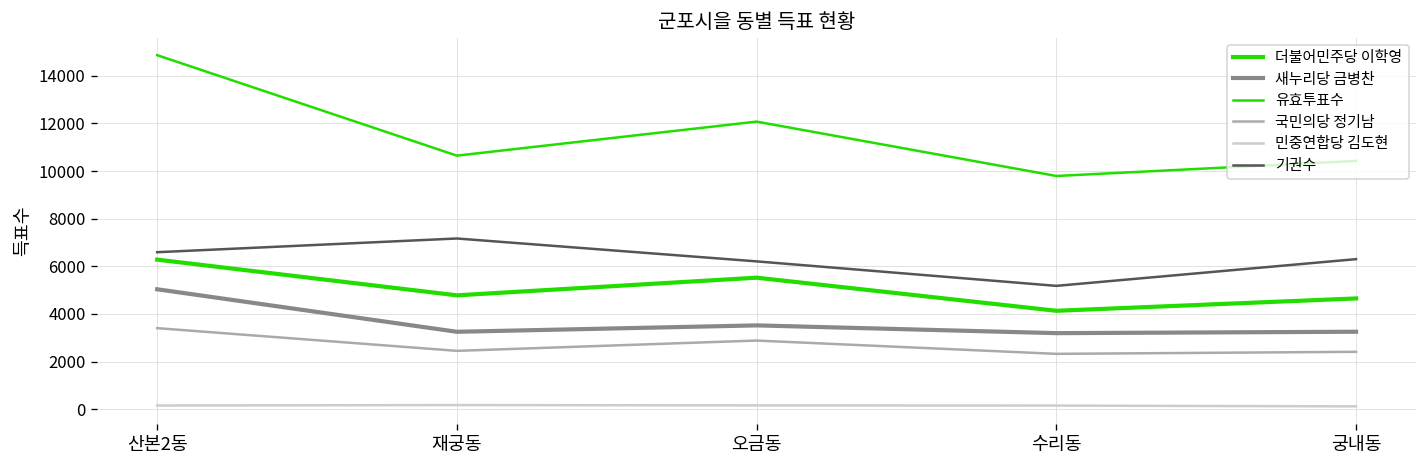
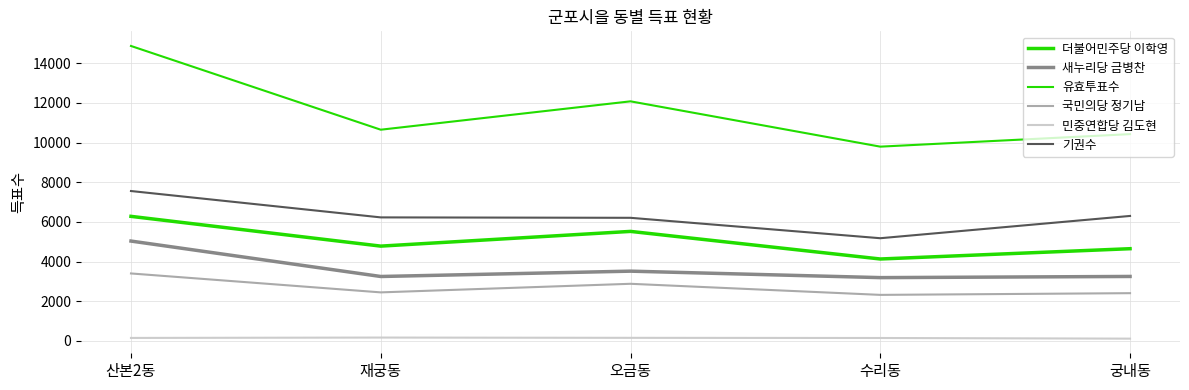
기권수, 산본2동: 6600 -> 7600
기권수, 재궁동: 7200 -> 6200
